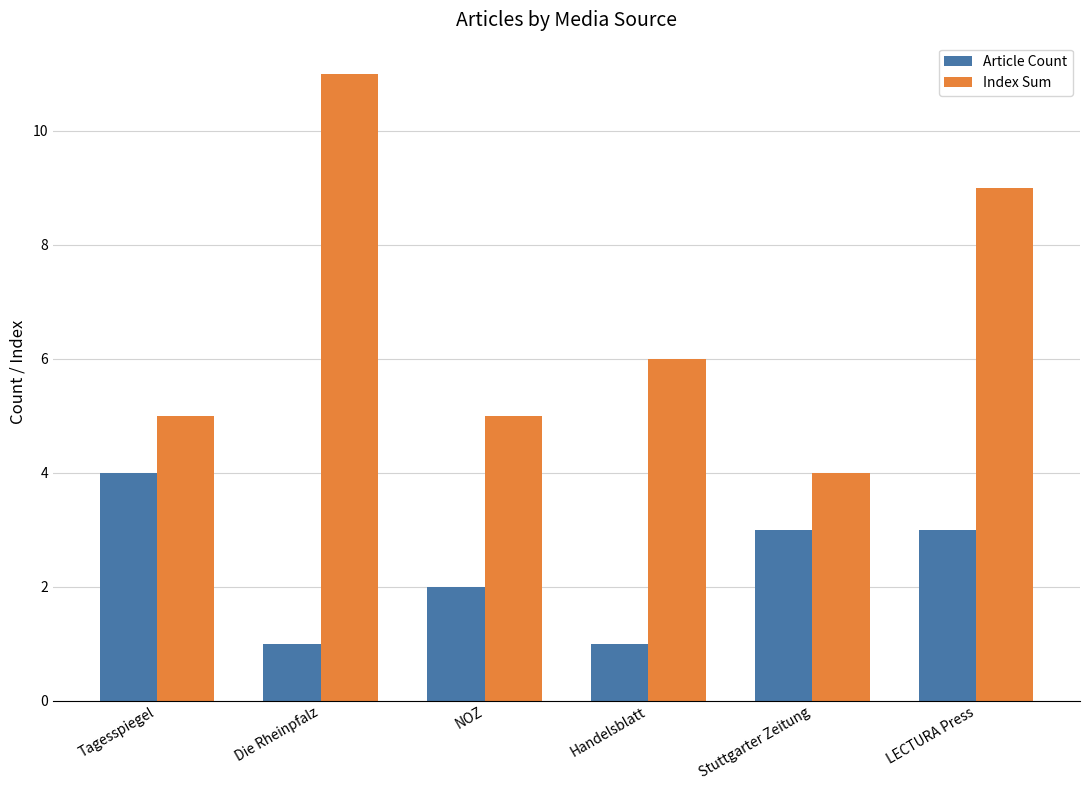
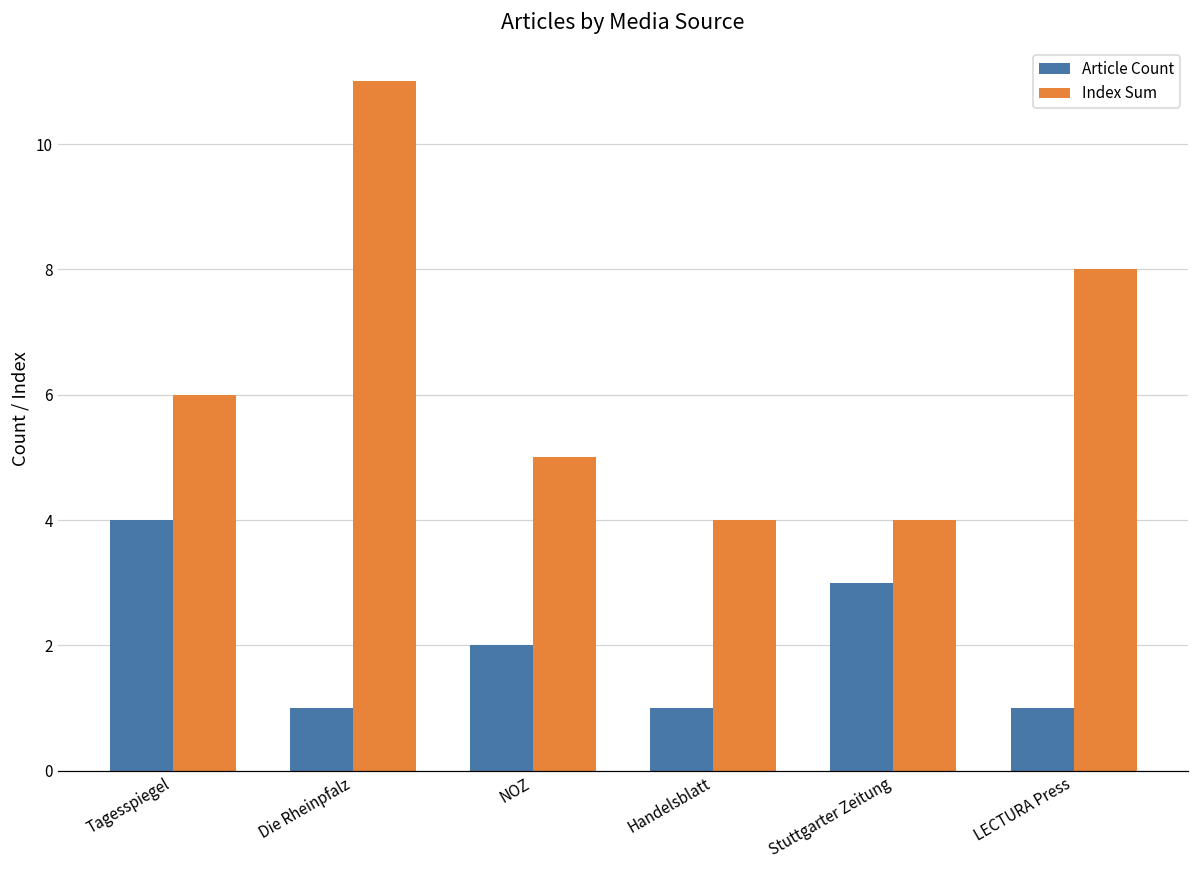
Index Sum, Tagesspiegel: 5 -> 6
Index Sum, Handelsblatt: 6 -> 4
Article Count, LECTURA Press: 3 -> 1
Index Sum, LECTURA Press: 9 -> 8
